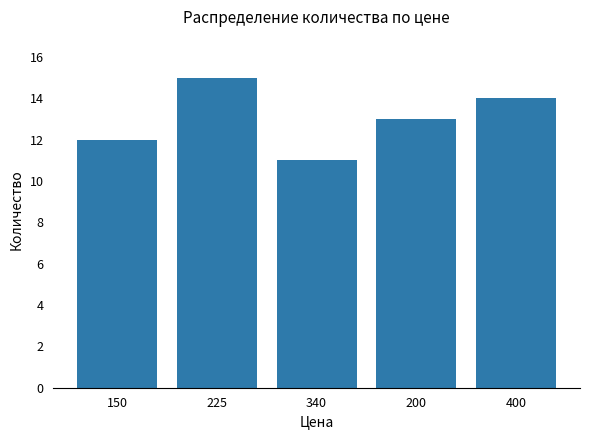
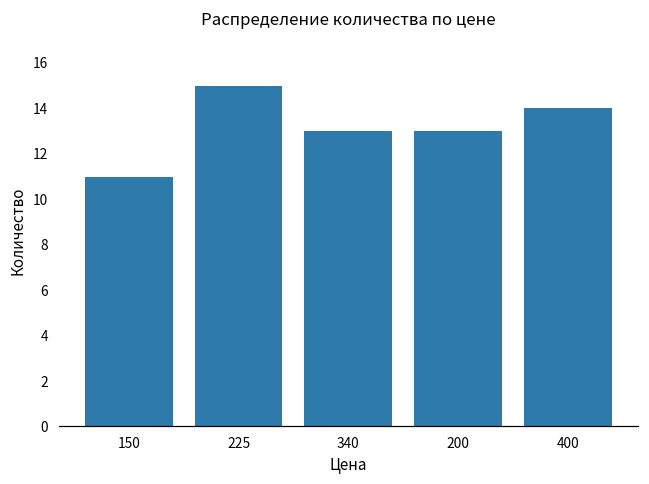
150: 12 -> 11
340: 11 -> 13
